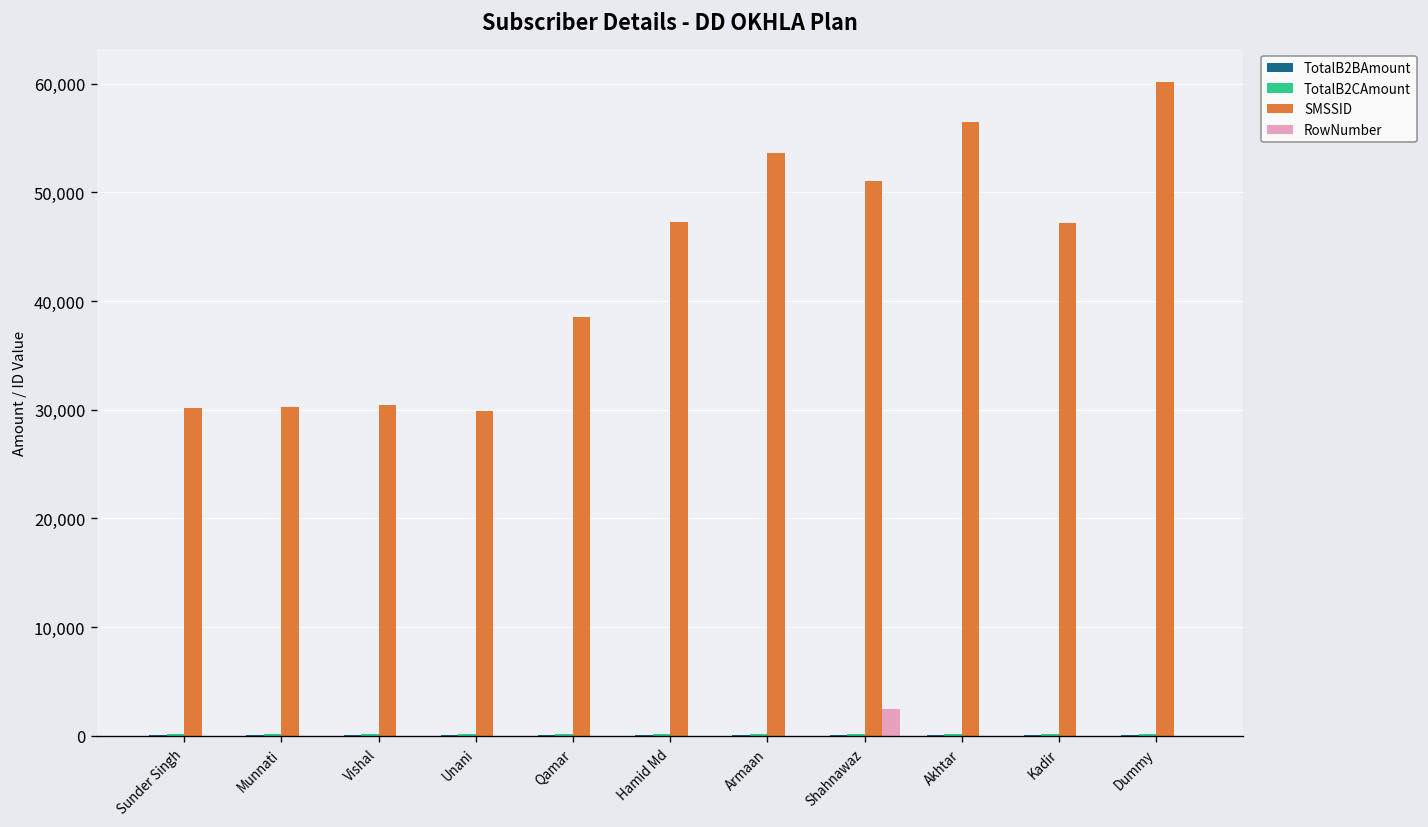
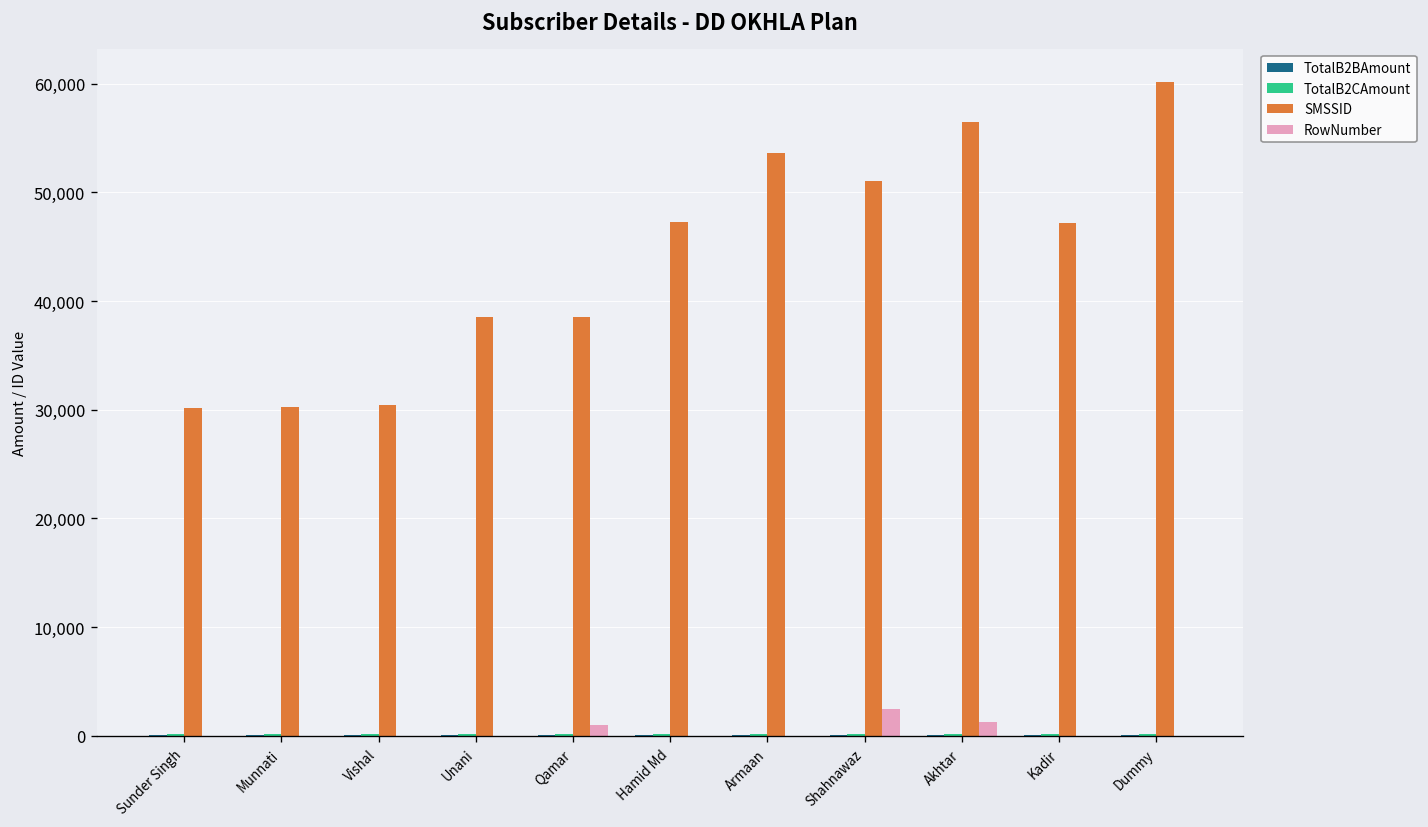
SMSSID, Unani: 30,000 -> 39,000
RowNumber, Qamar: 0 -> 1,000
RowNumber, Akhtar: 0 -> 1,000
